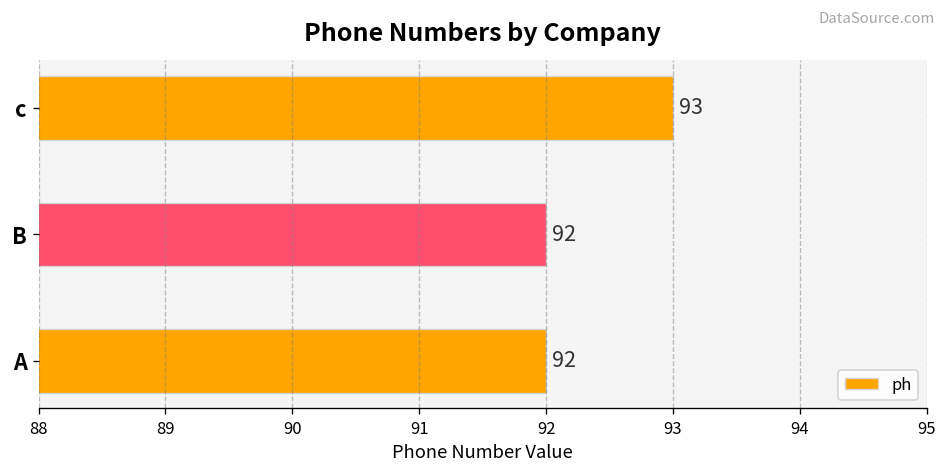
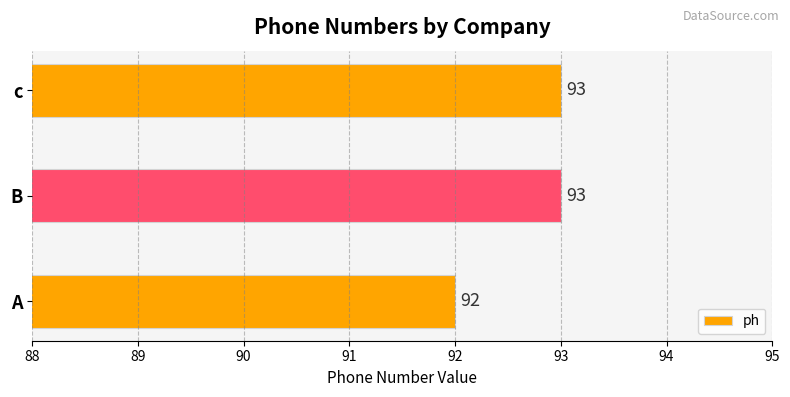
B: 92 -> 93
